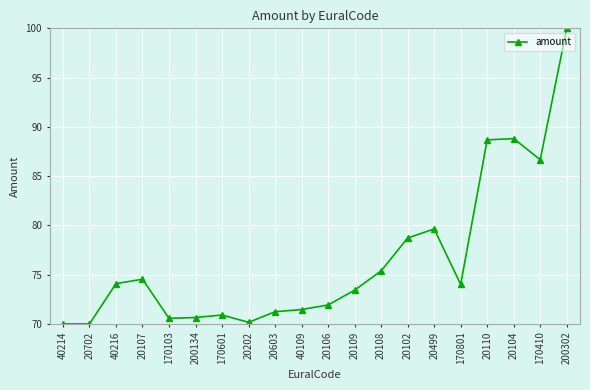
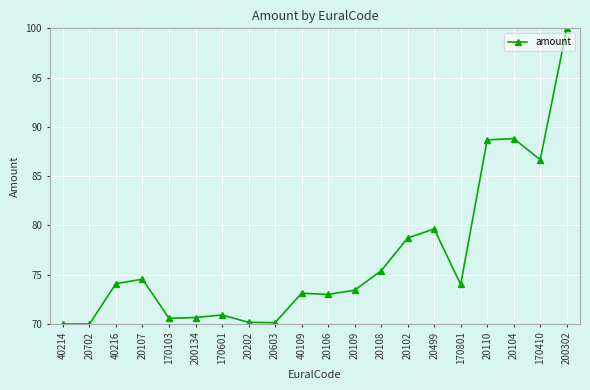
20603: 71 -> 70
40109: 71 -> 73
20106: 72 -> 73
